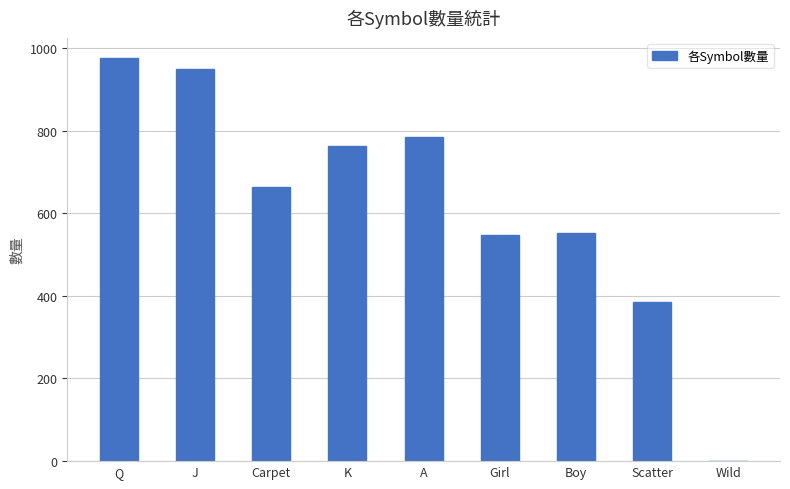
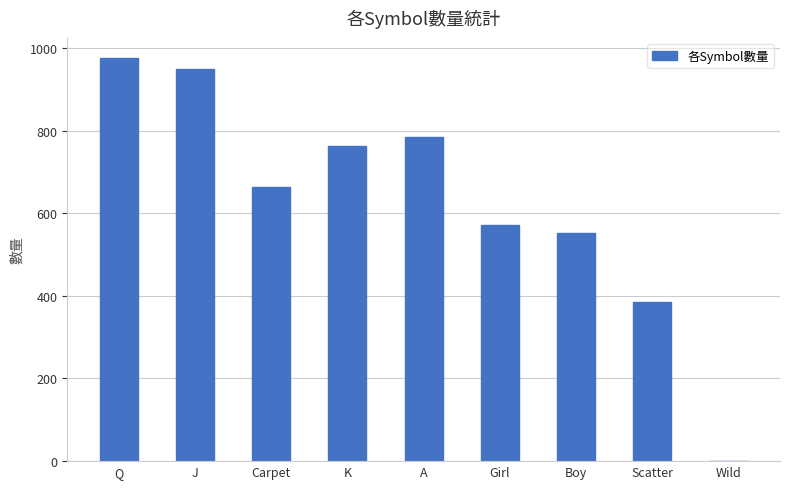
Girl: 550 -> 570
